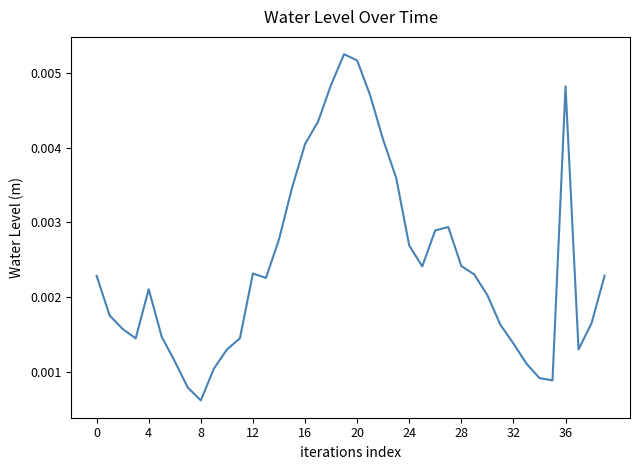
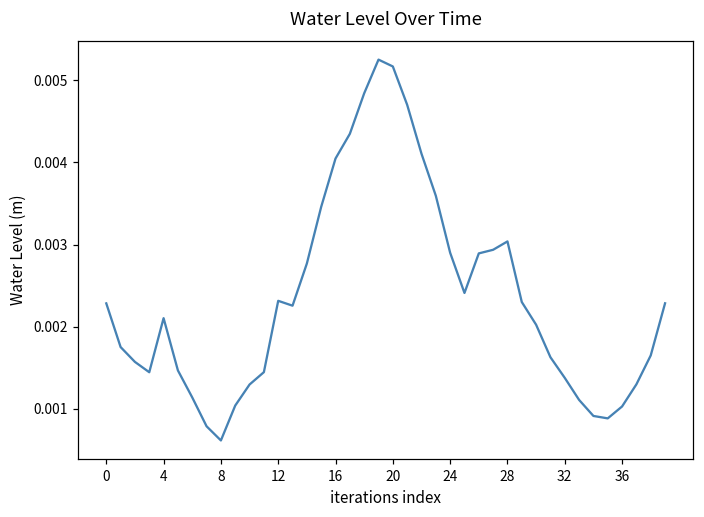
24: 0.0027 -> 0.0029
28: 0.0024 -> 0.0030
36: 0.0048 -> 0.0010
